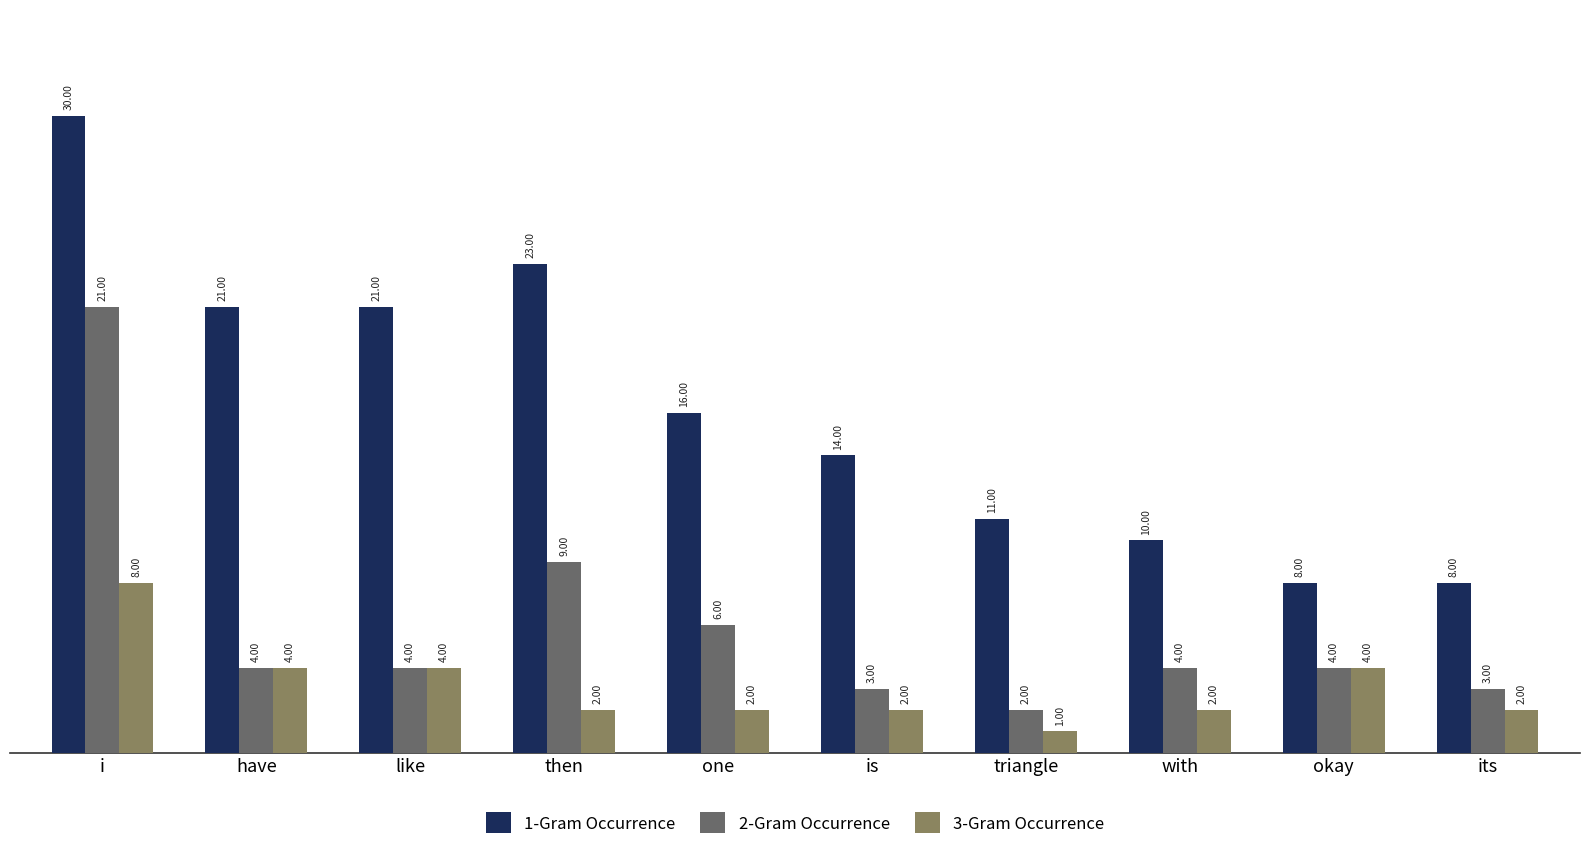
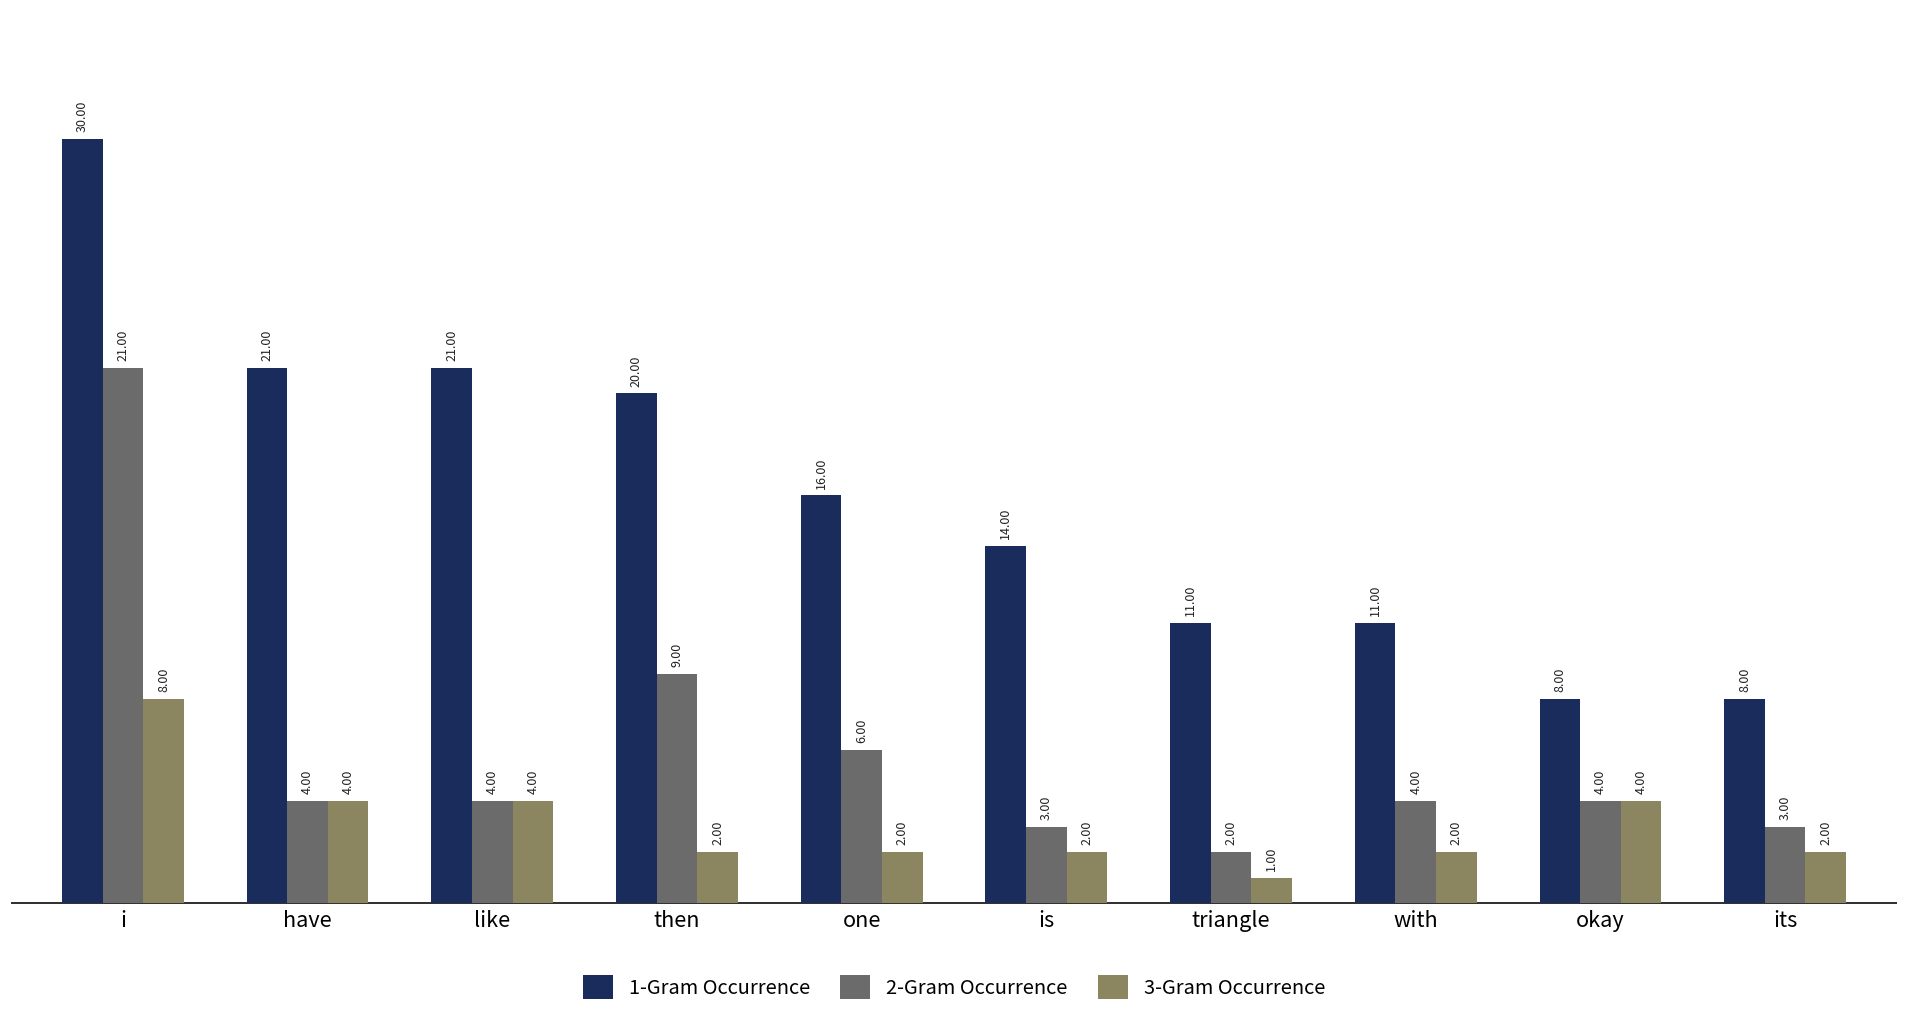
1-Gram Occurrence, then: 23.00 -> 20.00
1-Gram Occurrence, with: 10.00 -> 11.00
